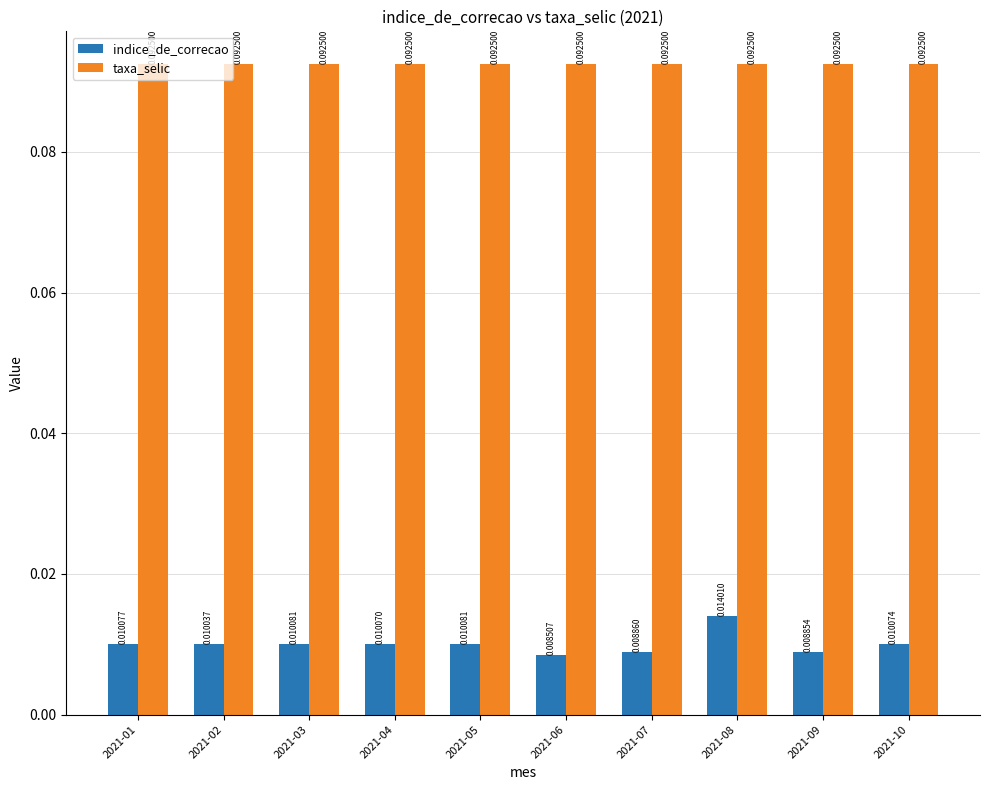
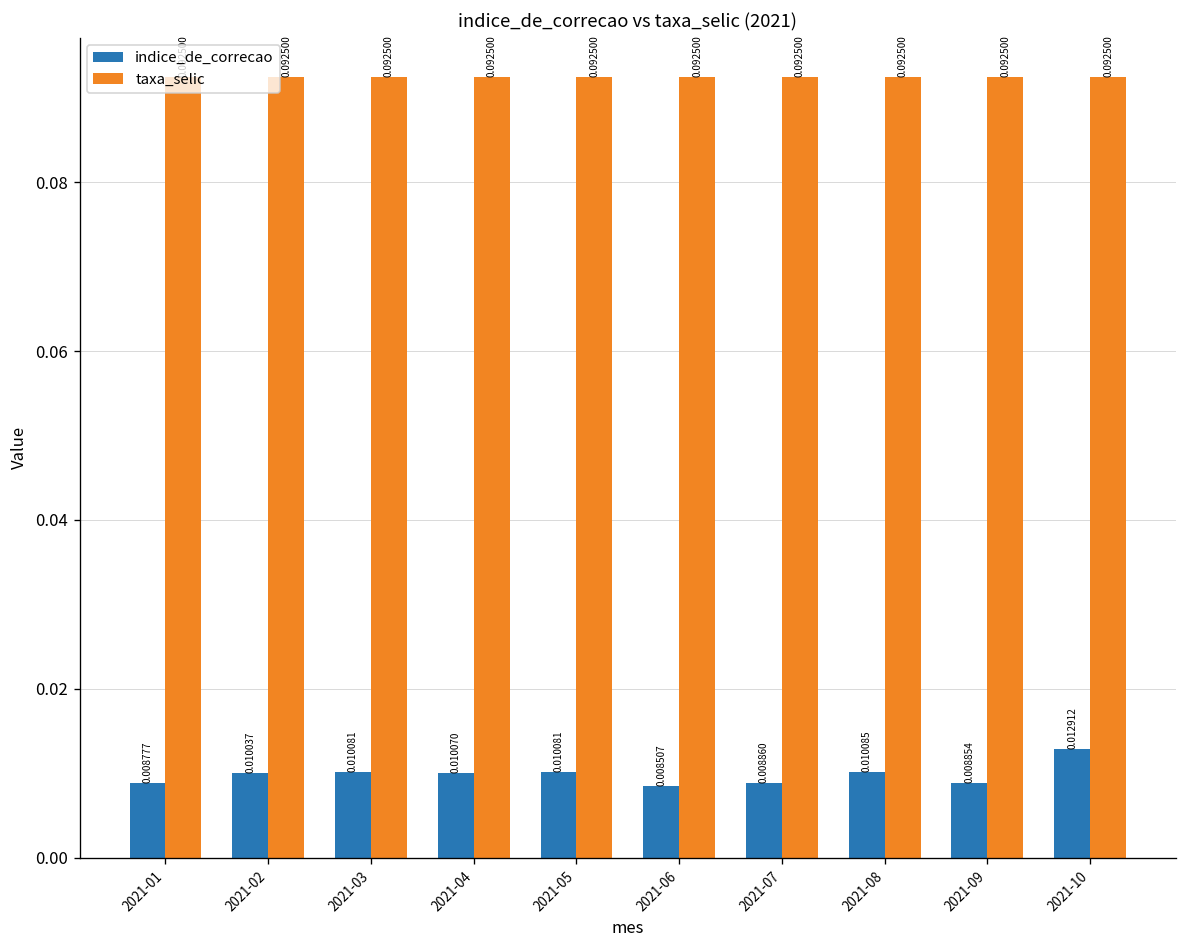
indice_de_correcao, 2021-01: 0.010077 -> 0.008777
indice_de_correcao, 2021-08: 0.014010 -> 0.010085
indice_de_correcao, 2021-10: 0.010074 -> 0.012912
